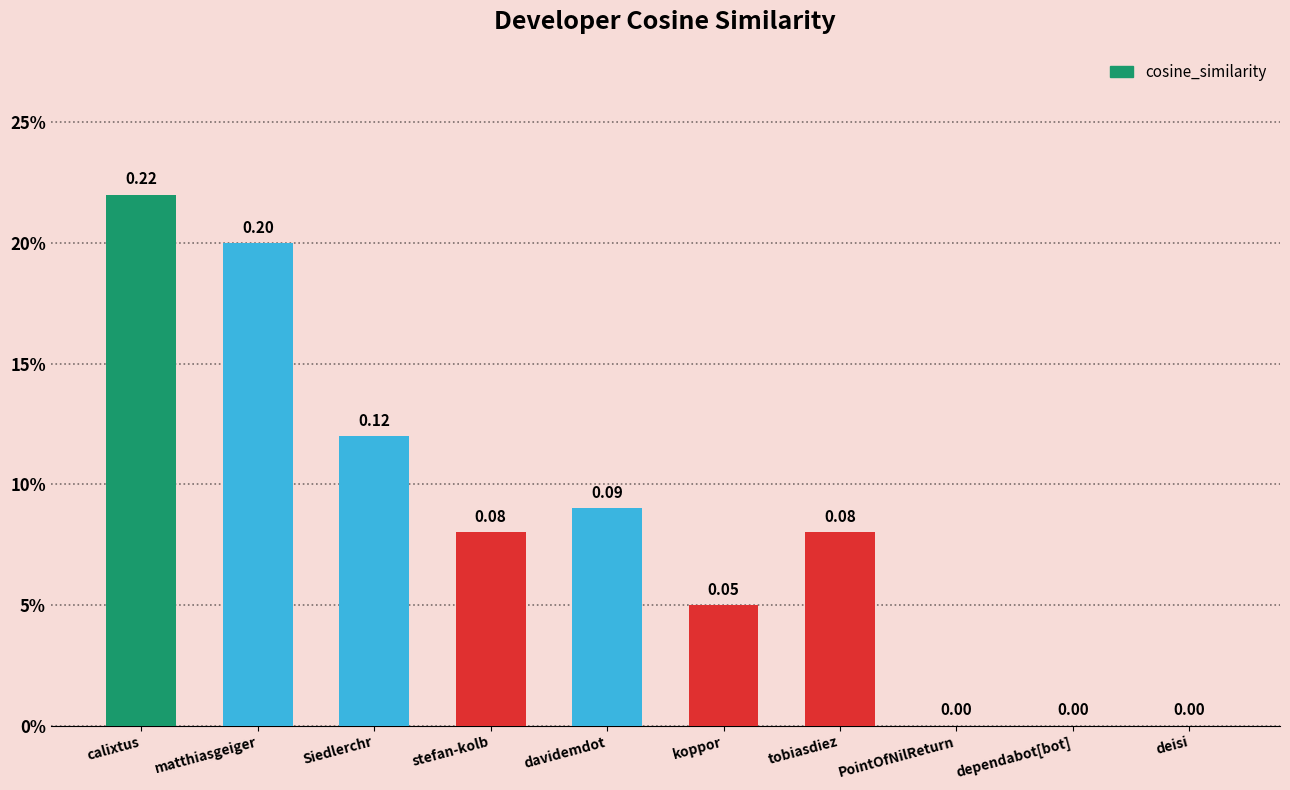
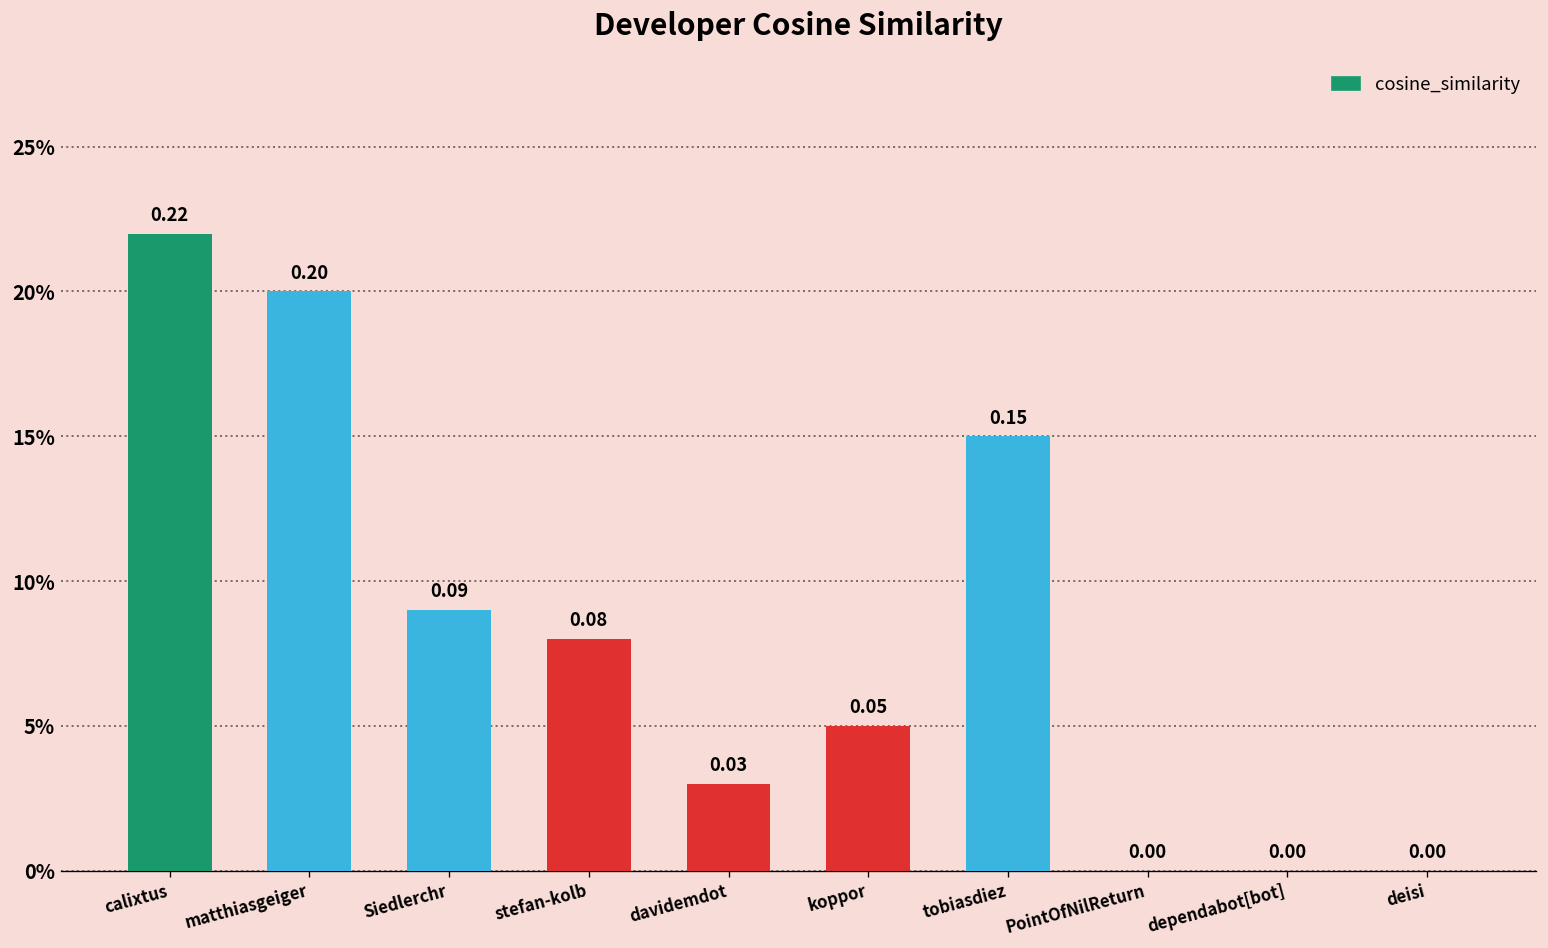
Siedlerchr: 0.12 -> 0.09
davidemdot: 0.09 -> 0.03
tobiasdiez: 0.08 -> 0.15
